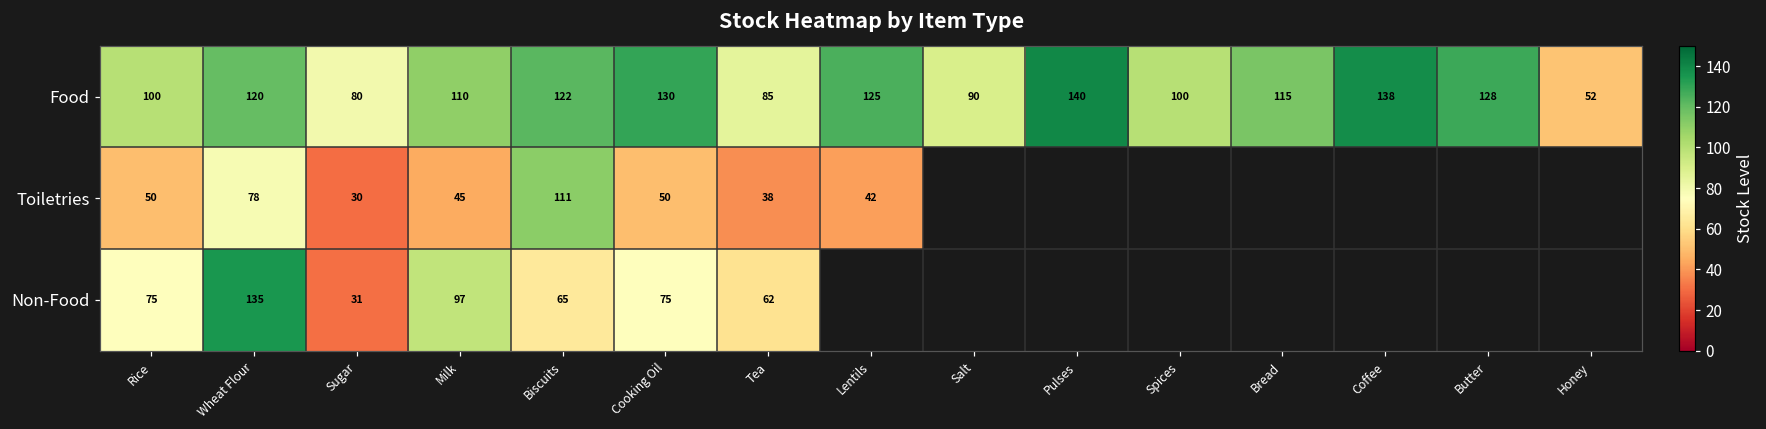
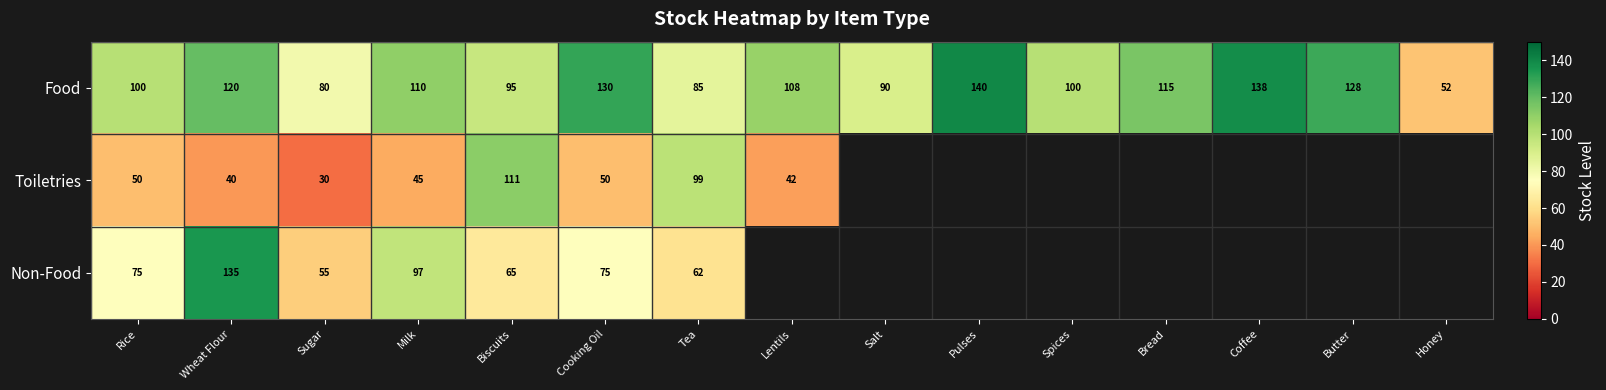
Food, Biscuits: 122 -> 95
Food, Lentils: 125 -> 108
Toiletries, Wheat Flour: 78 -> 40
Toiletries, Tea: 38 -> 99
Non-Food, Sugar: 31 -> 55
